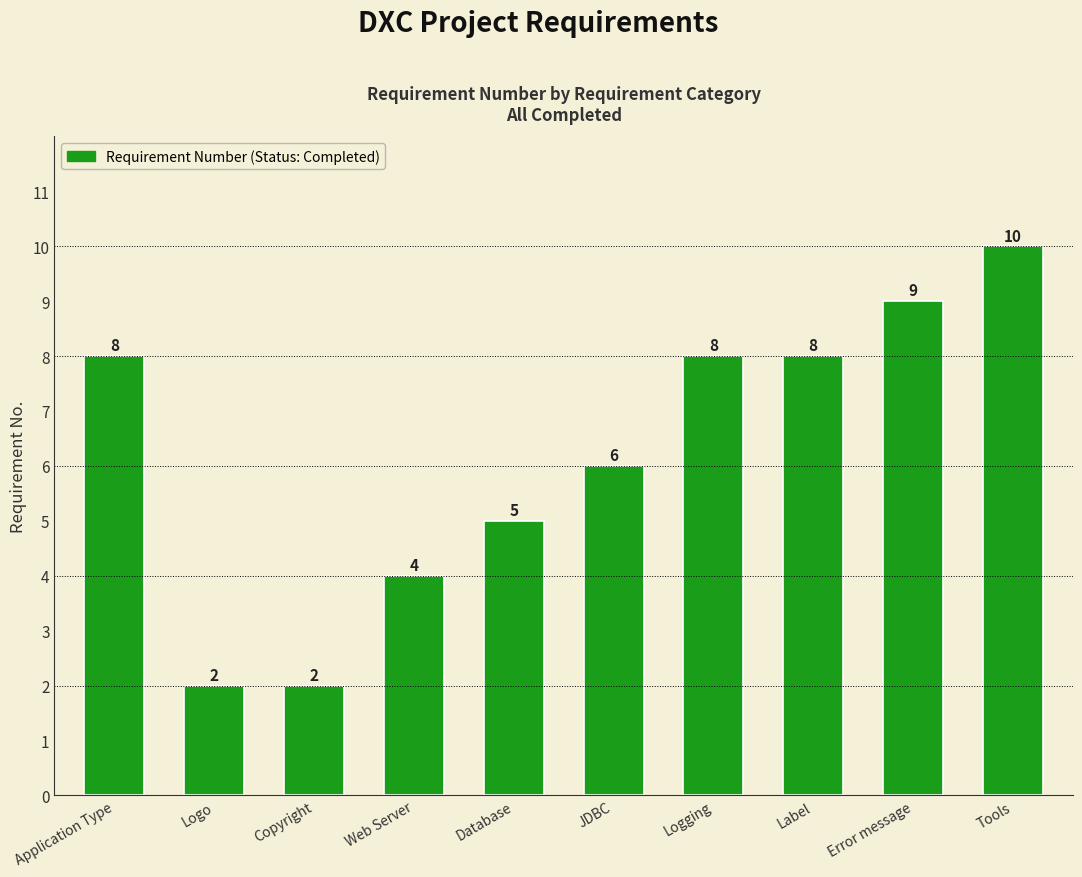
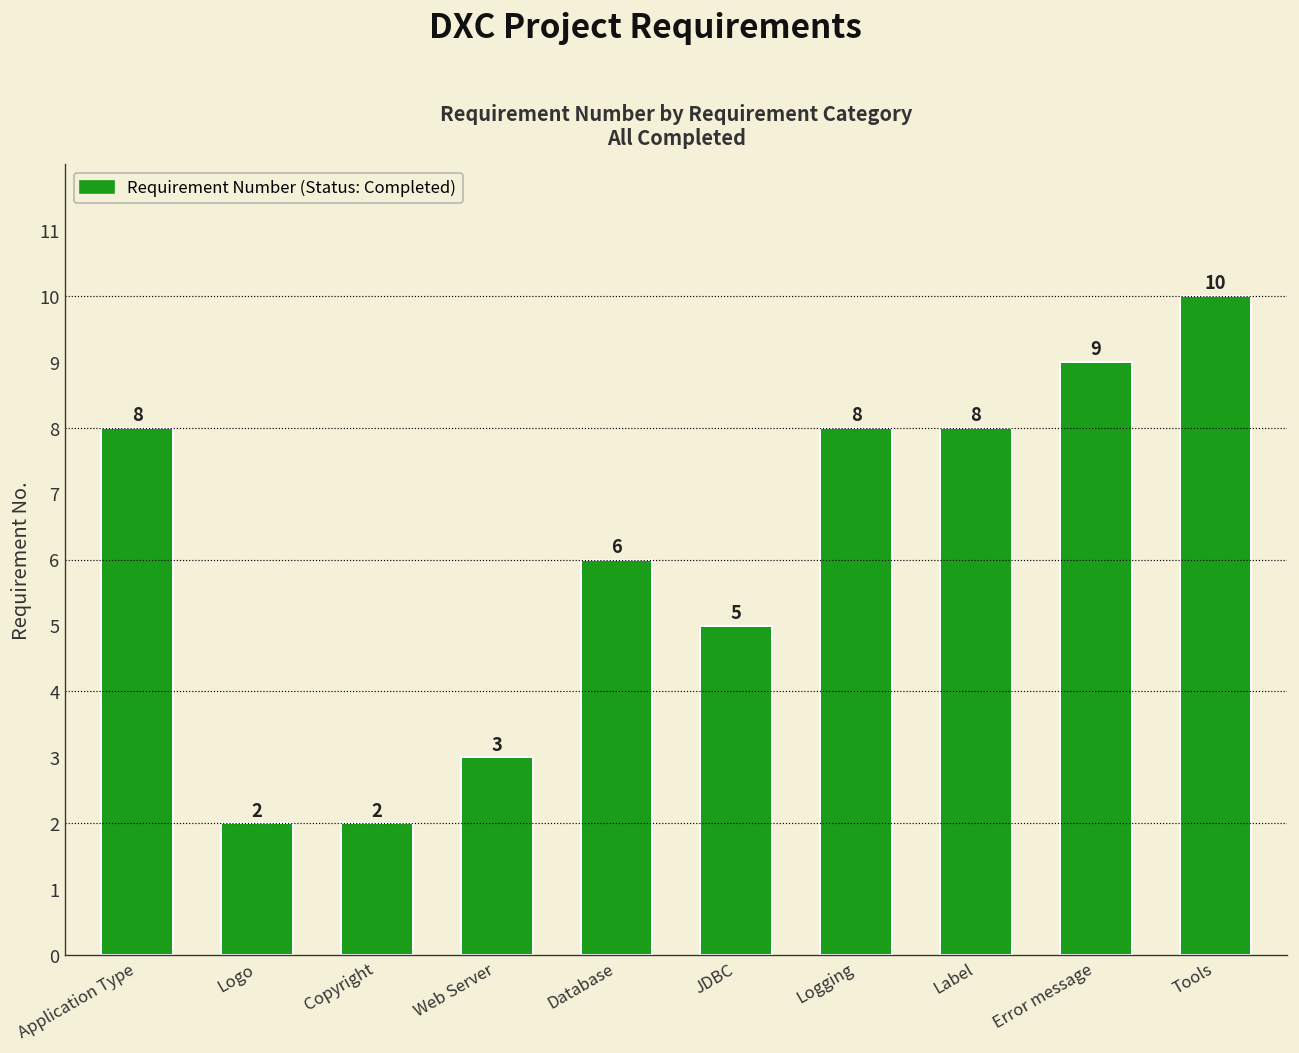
Web Server: 4 -> 3
Database: 5 -> 6
JDBC: 6 -> 5
